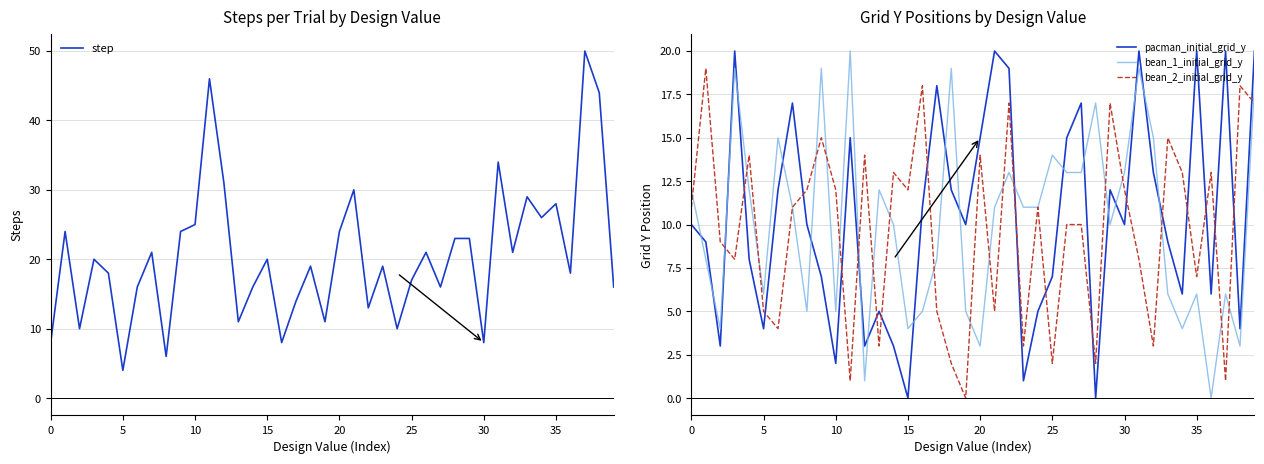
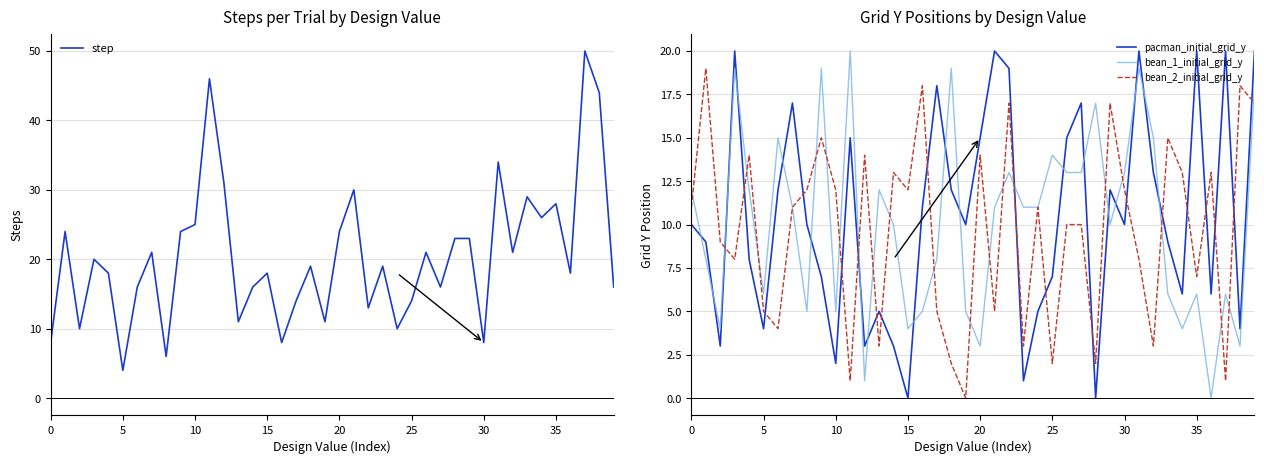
Steps per Trial by Design Value, 15: 20 -> 18
Steps per Trial by Design Value, 25: 17 -> 14
